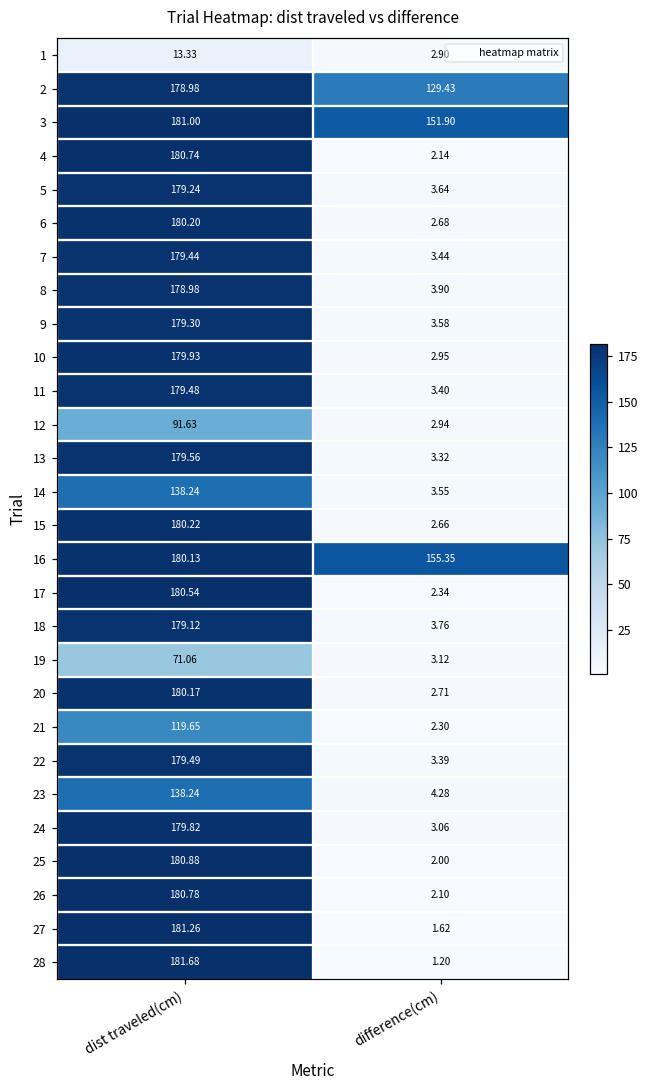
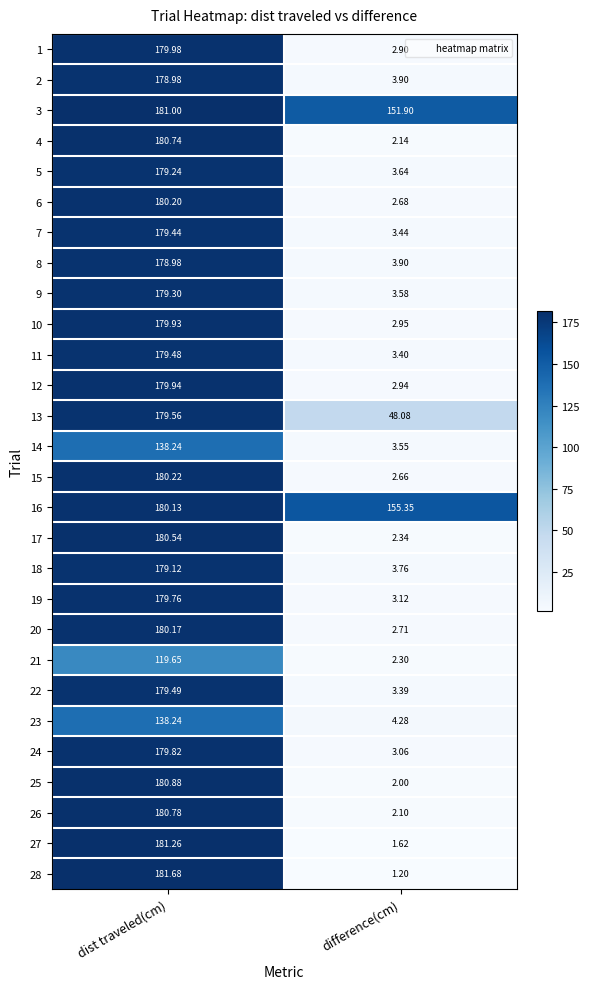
1, dist traveled(cm): 13.33 -> 179.98
2, difference(cm): 129.43 -> 3.90
12, dist traveled(cm): 91.63 -> 179.94
13, difference(cm): 3.32 -> 48.08
19, dist traveled(cm): 71.06 -> 179.76
